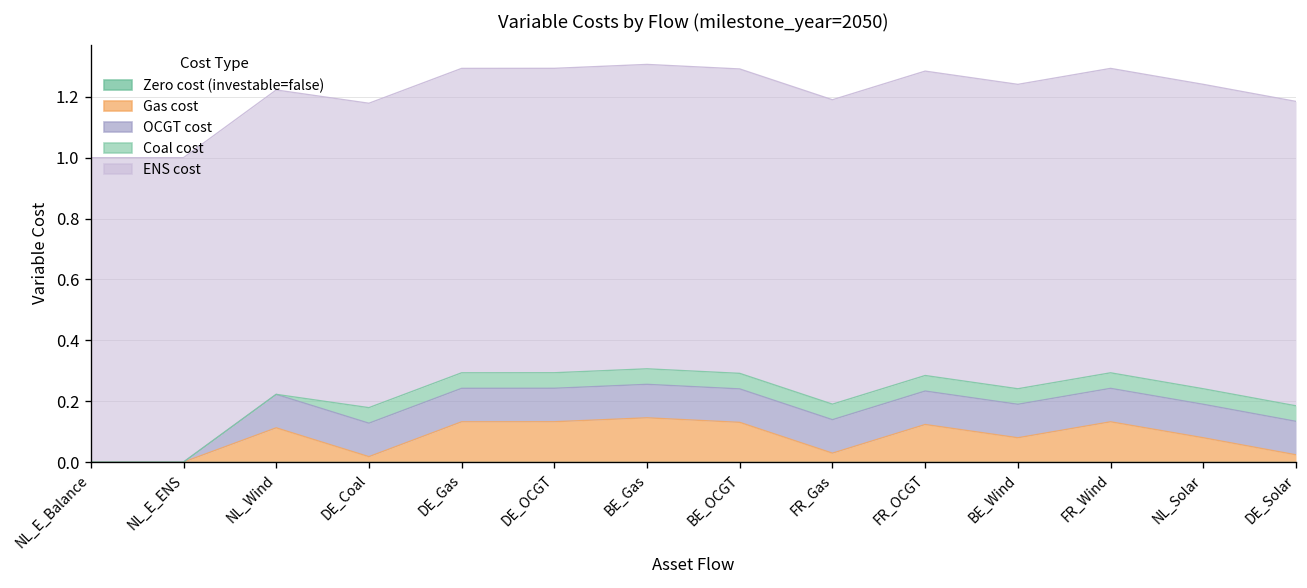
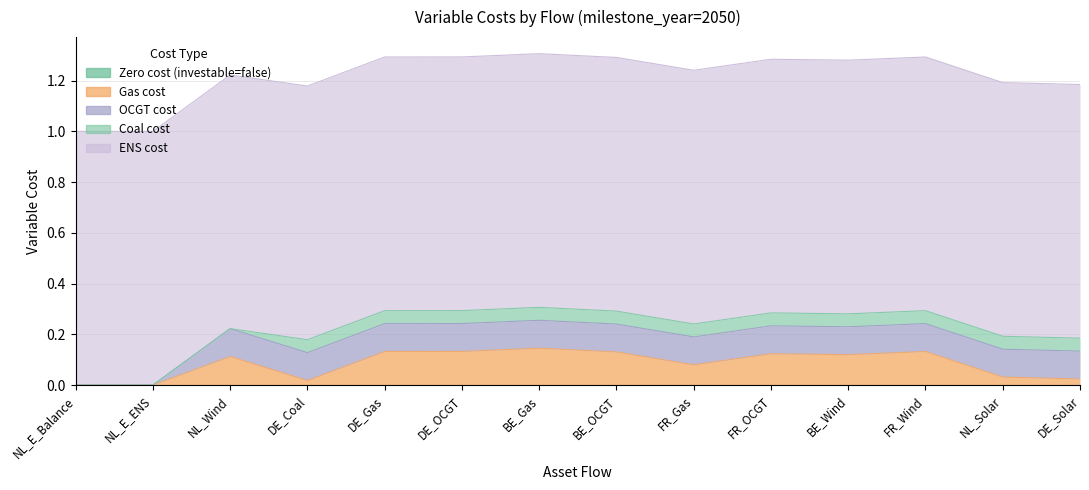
Gas cost, FR_Gas: 0.03 -> 0.08
Gas cost, BE_Wind: 0.08 -> 0.12
Gas cost, NL_Solar: 0.08 -> 0.03
